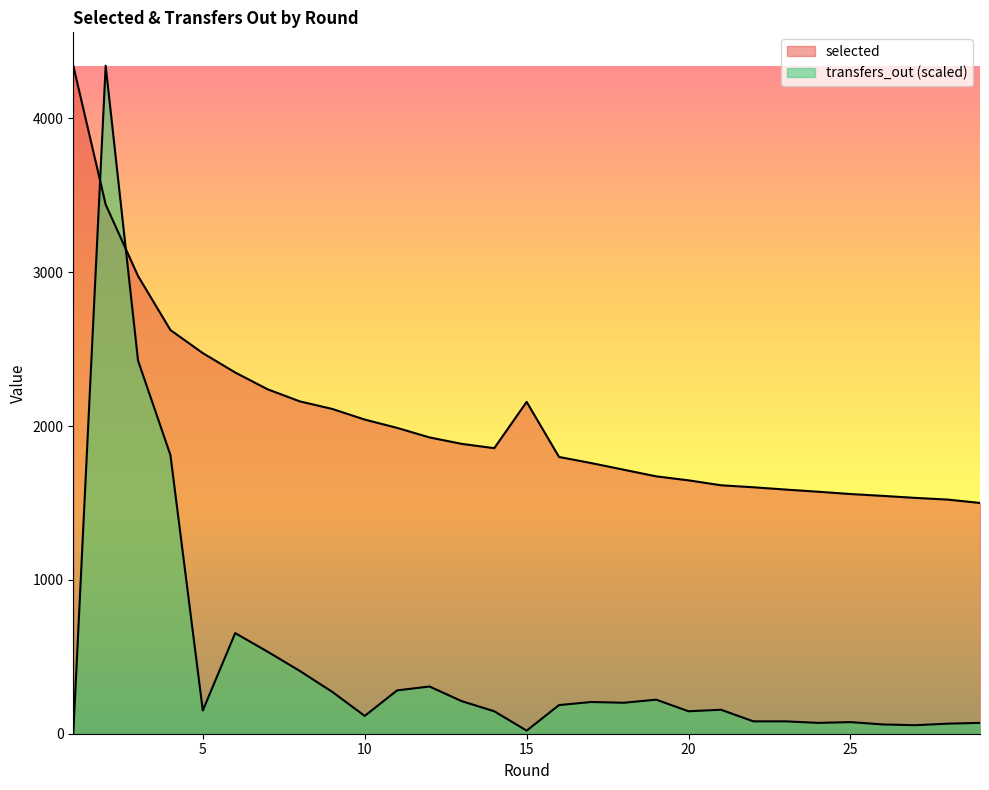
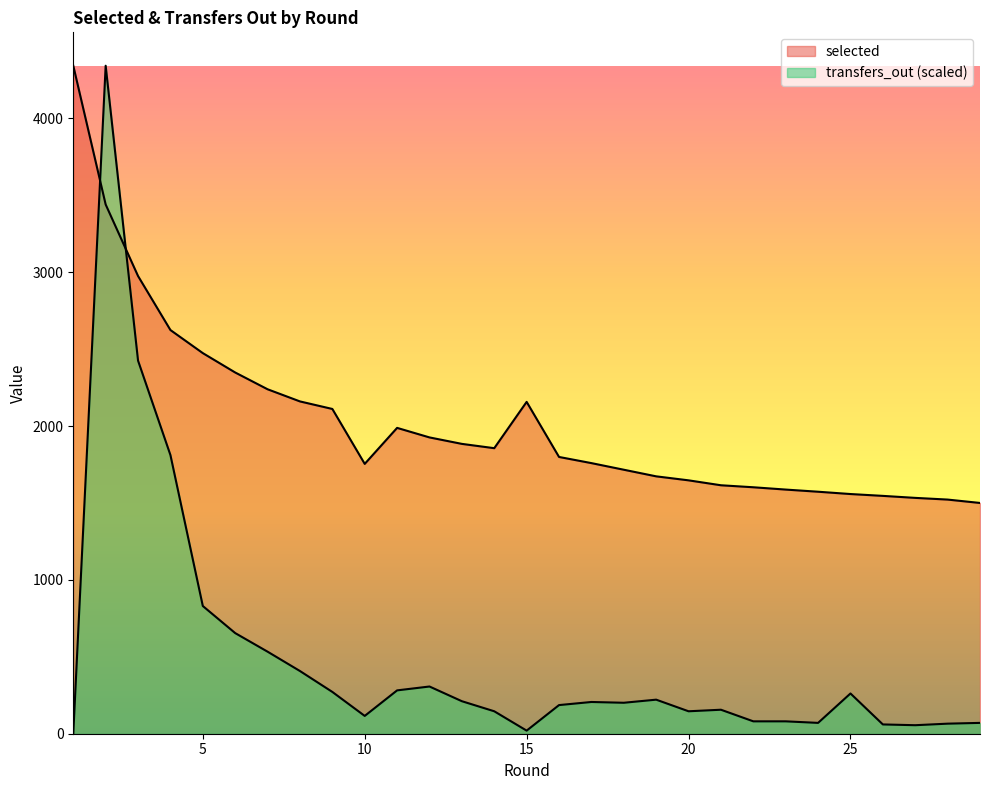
transfers_out (scaled), 5: 150 -> 830
selected, 10: 2040 -> 1750
transfers_out (scaled), 25: 80 -> 260
